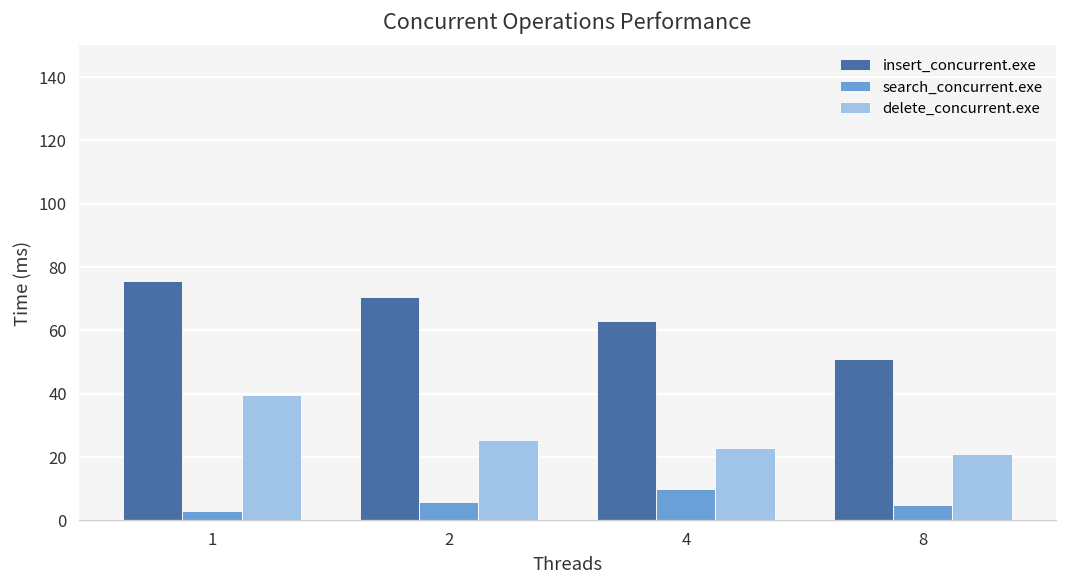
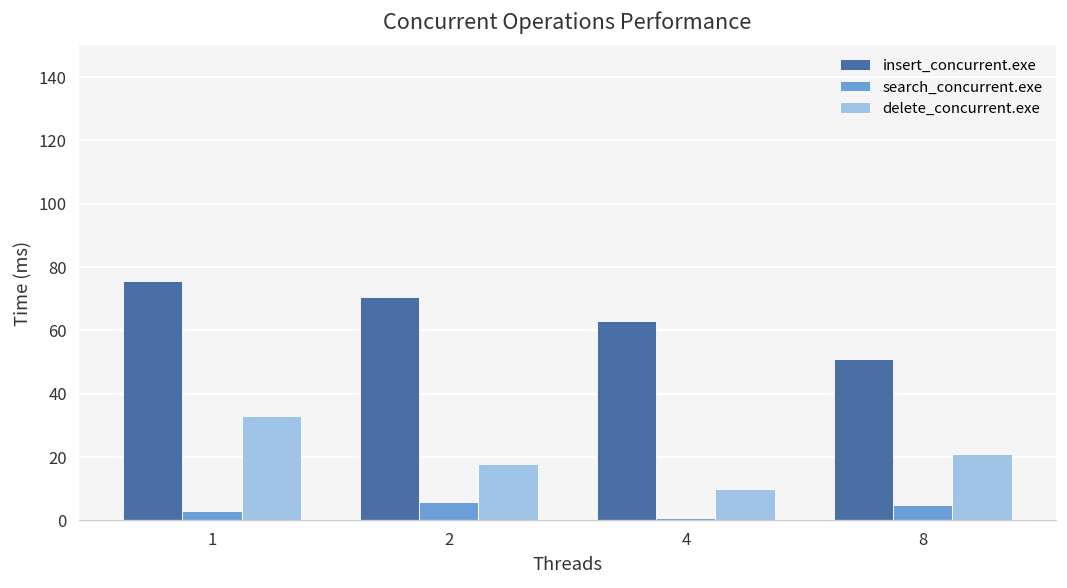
delete_concurrent.exe, 1: 39 -> 33
delete_concurrent.exe, 2: 25 -> 18
search_concurrent.exe, 4: 10 -> 1
delete_concurrent.exe, 4: 23 -> 10
